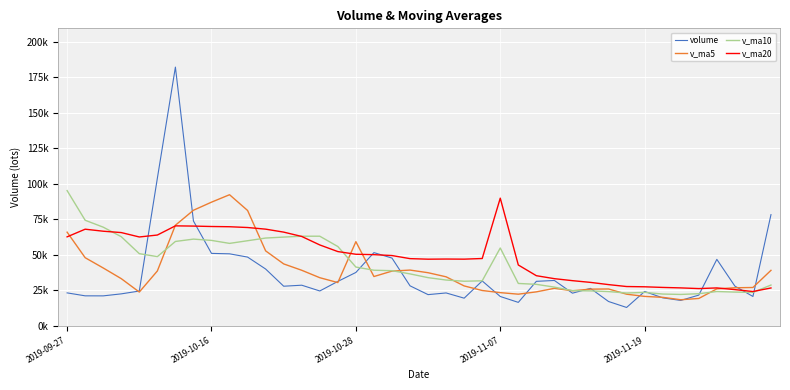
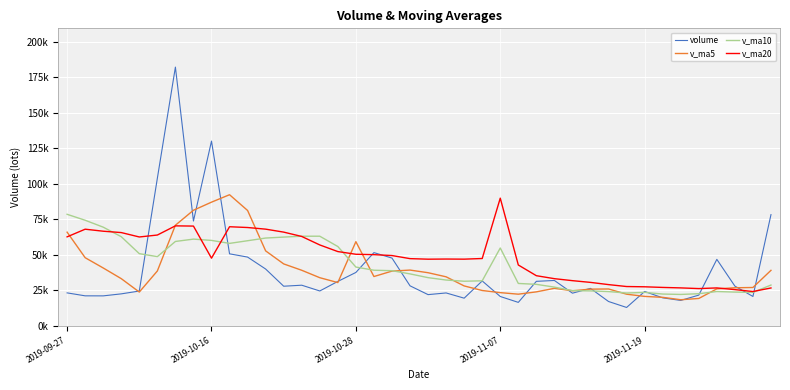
v_ma10, 2019-09-27: 95000 -> 78000
volume, 2019-10-16: 51000 -> 130000
v_ma20, 2019-10-16: 70000 -> 48000
